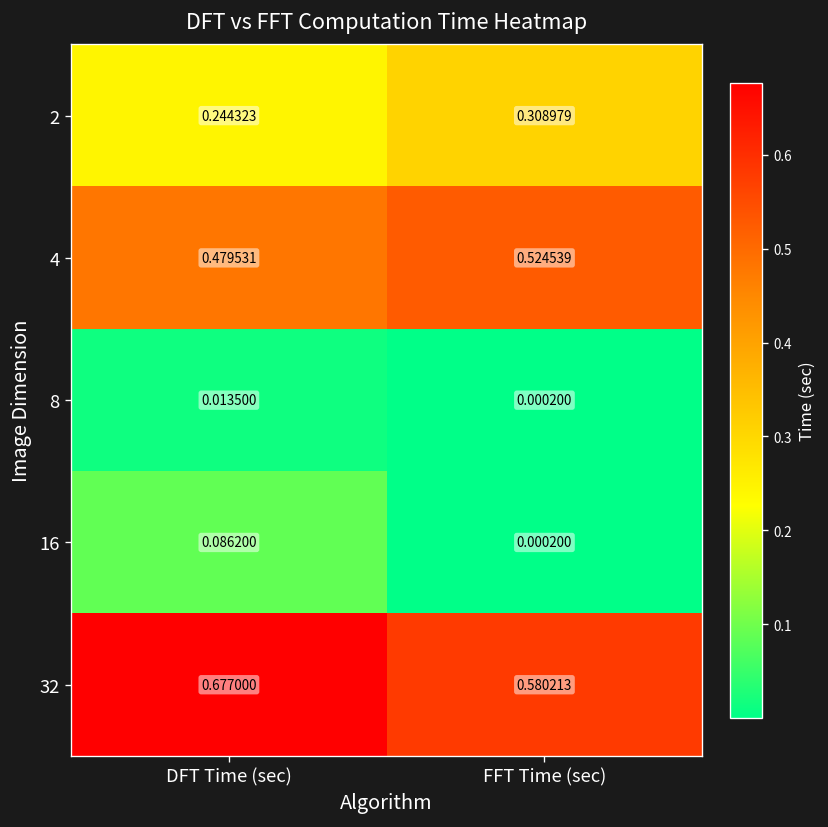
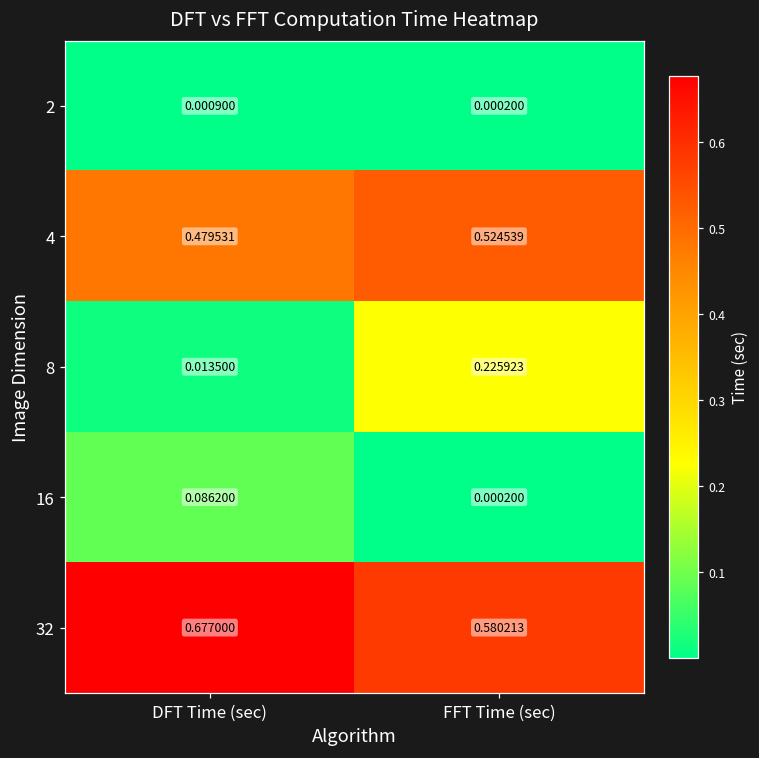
2, DFT Time (sec): 0.244323 -> 0.000900
2, FFT Time (sec): 0.308979 -> 0.000200
8, FFT Time (sec): 0.000200 -> 0.225923
